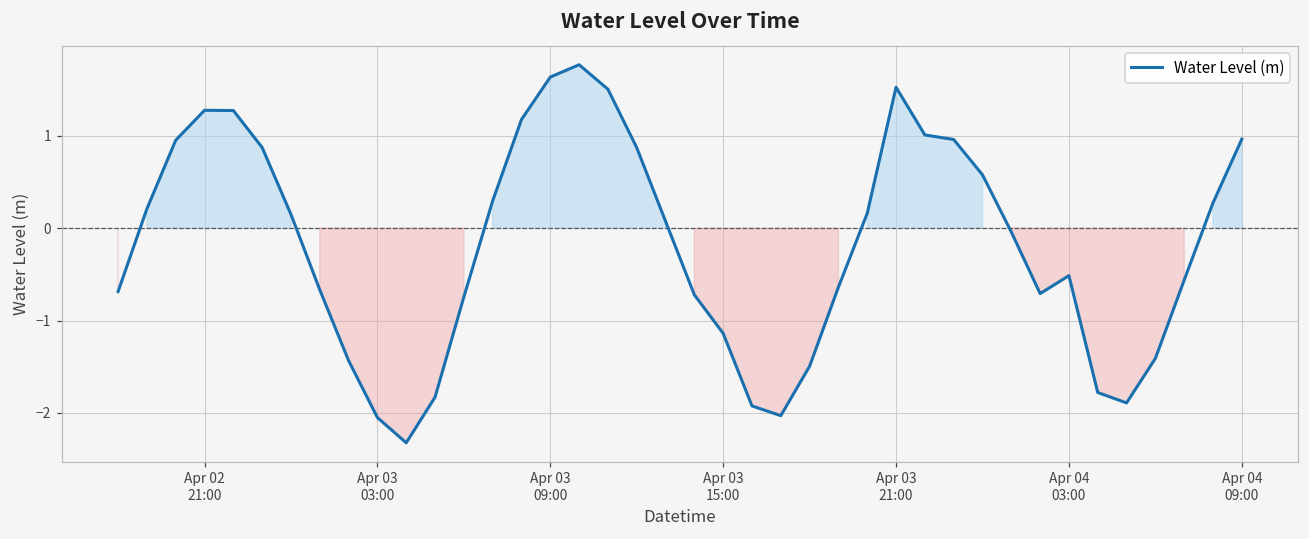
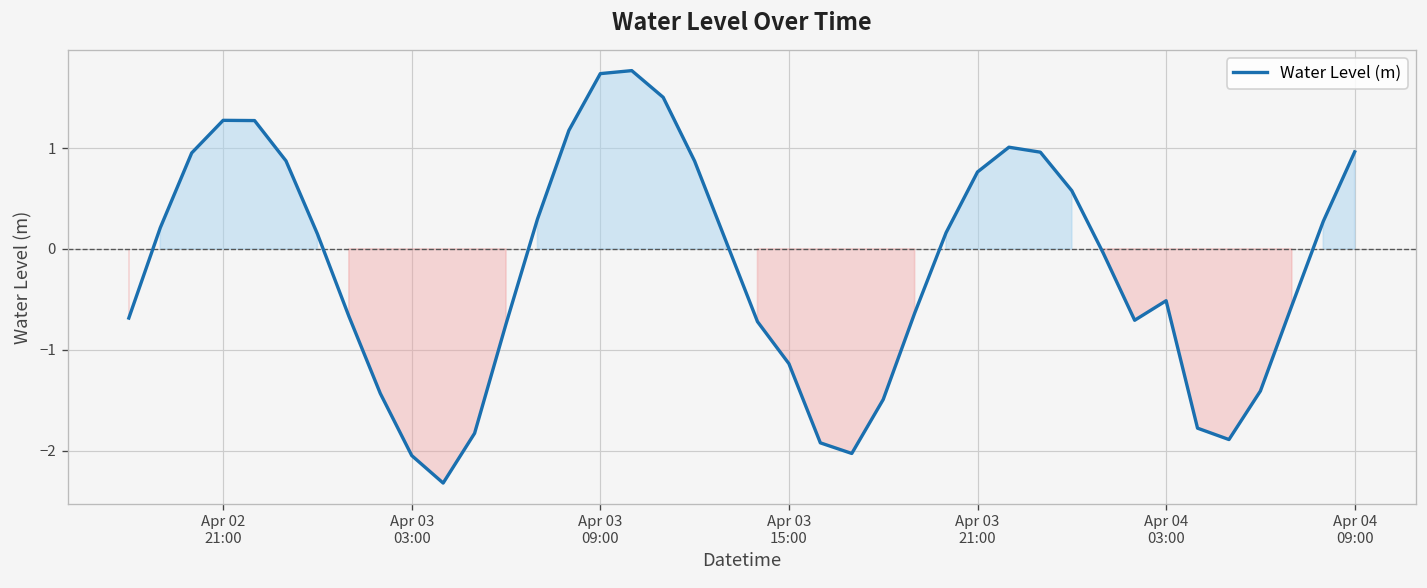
Apr 03 09:00: 1.6 -> 1.7
Apr 03 21:00: 1.5 -> 0.8
